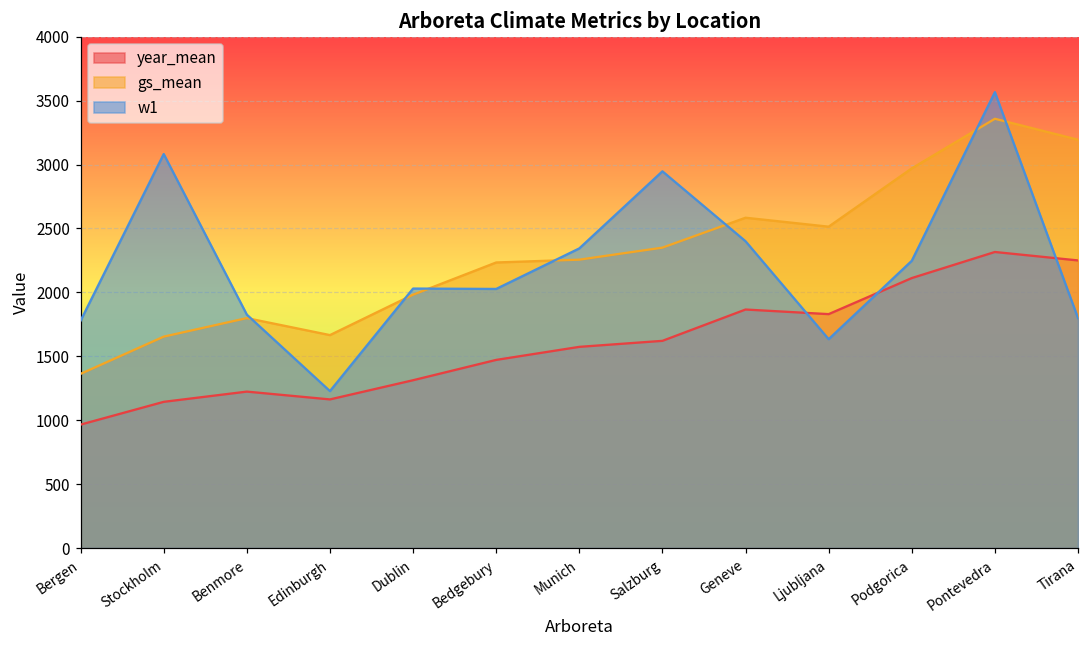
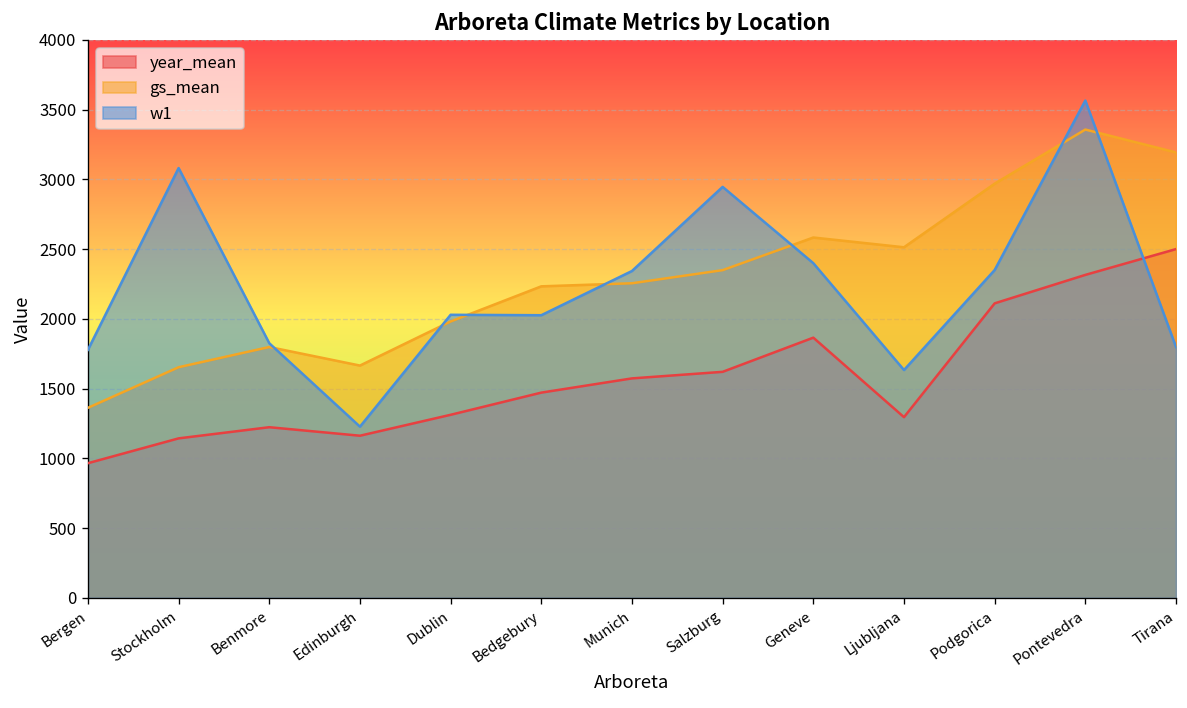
year_mean, Ljubljana: 1830 -> 1300
w1, Podgorica: 2250 -> 2350
year_mean, Tirana: 2250 -> 2500
